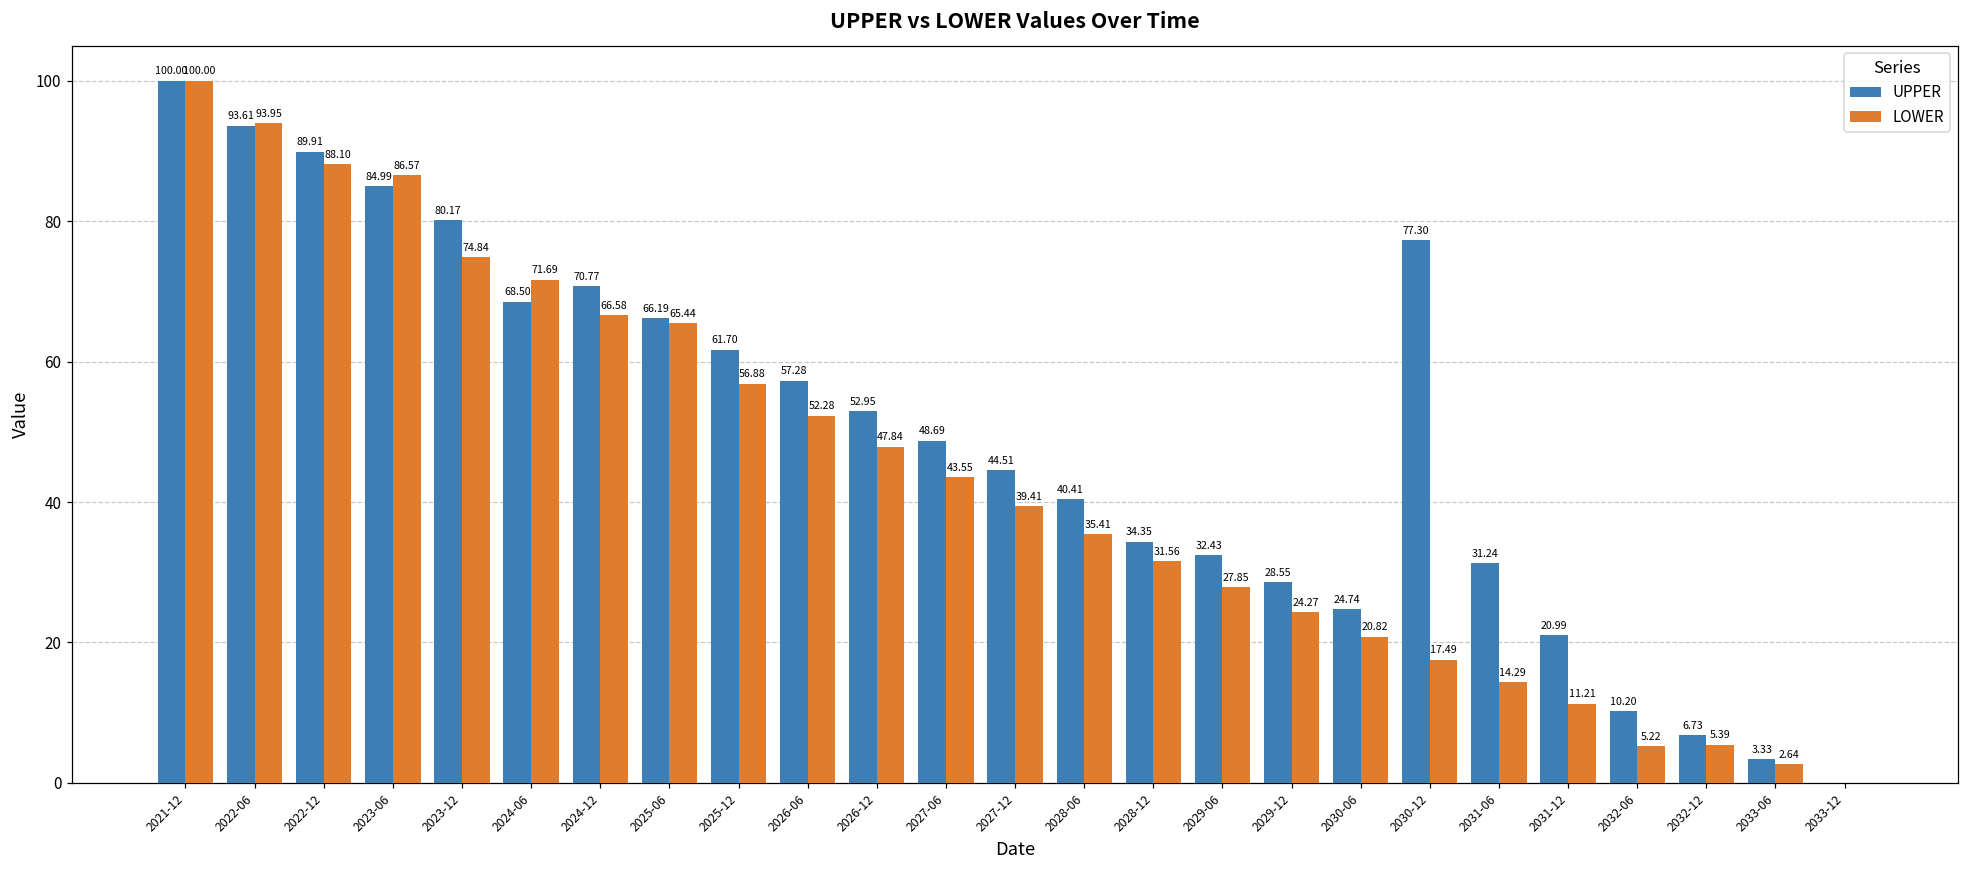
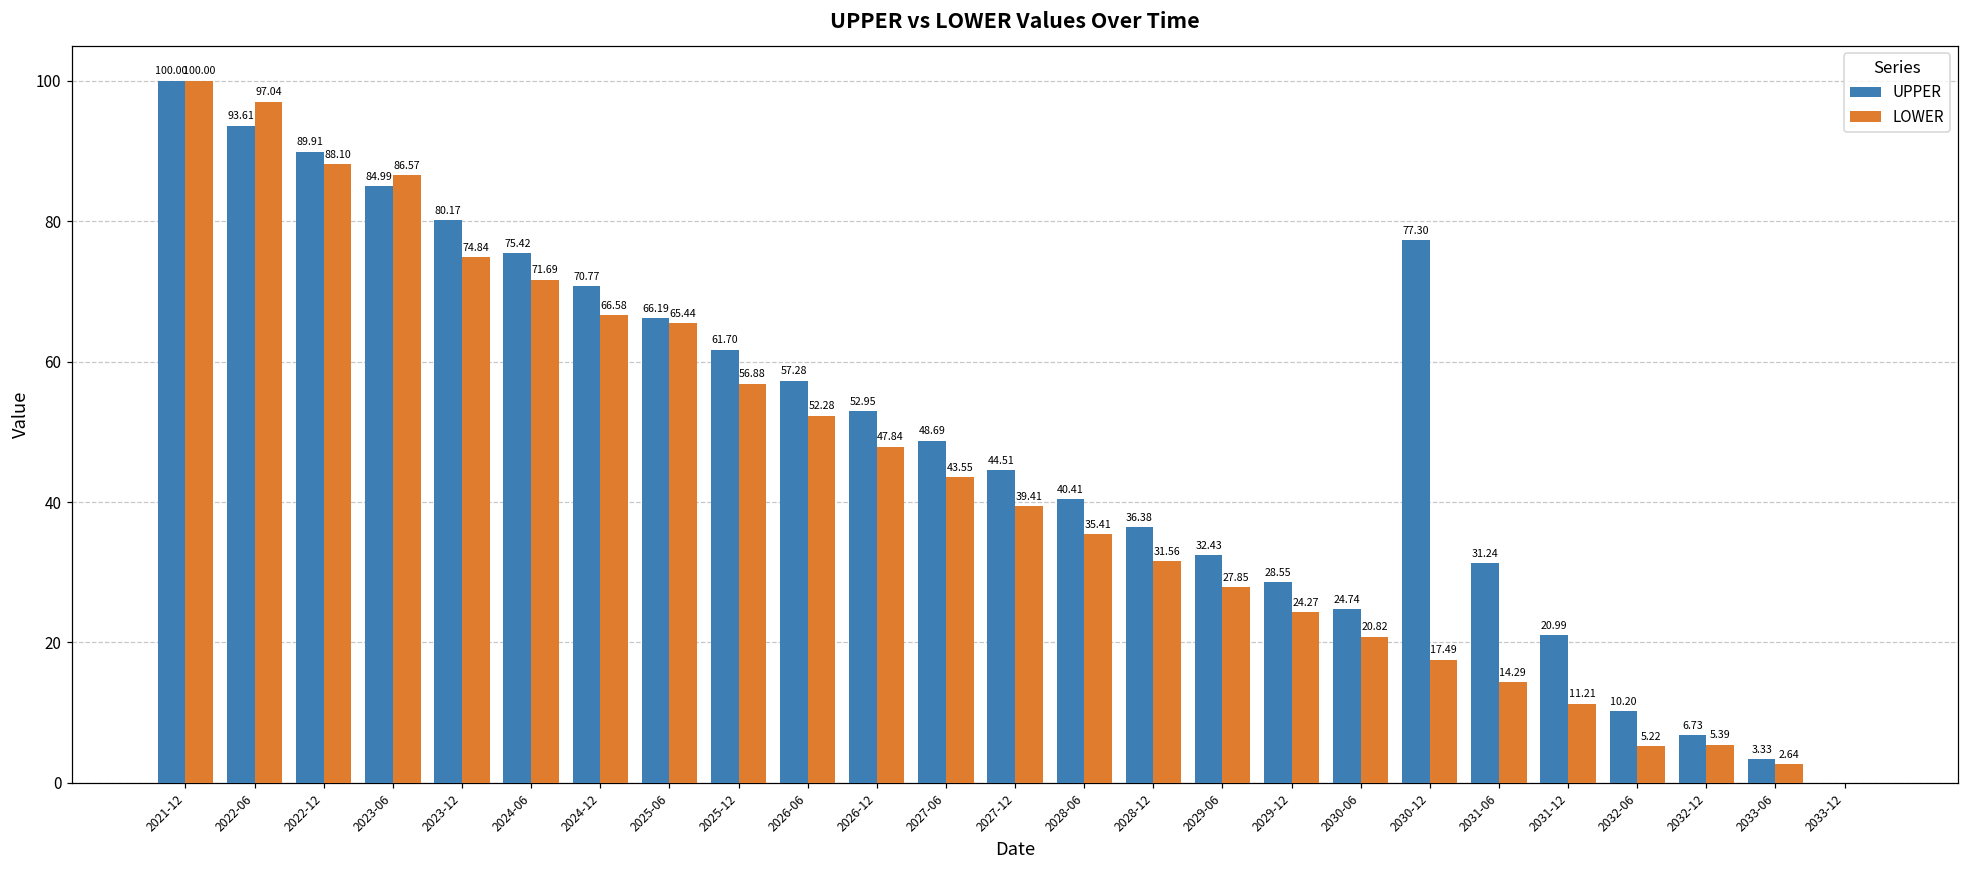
LOWER, 2022-06: 93.95 -> 97.04
UPPER, 2024-06: 68.50 -> 75.42
UPPER, 2028-12: 34.35 -> 36.38
